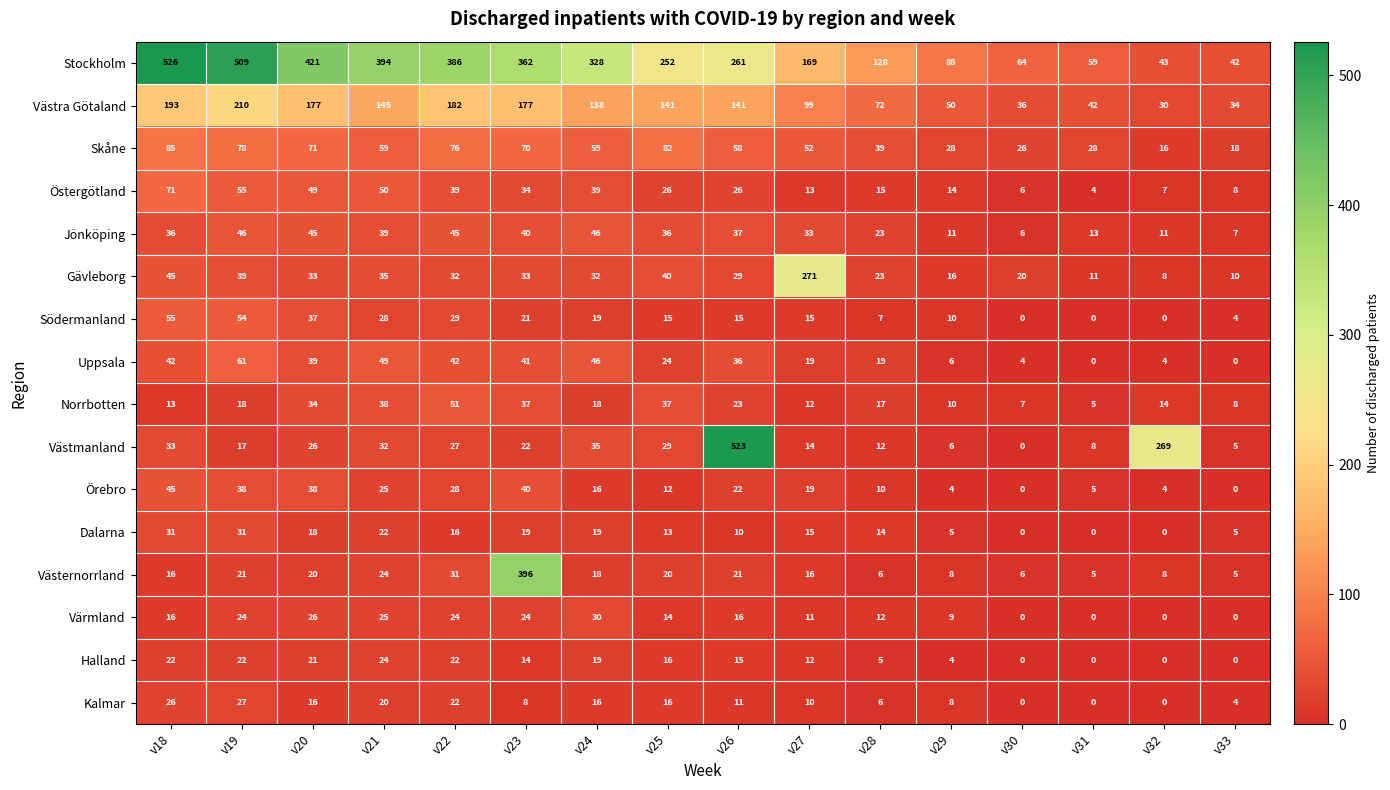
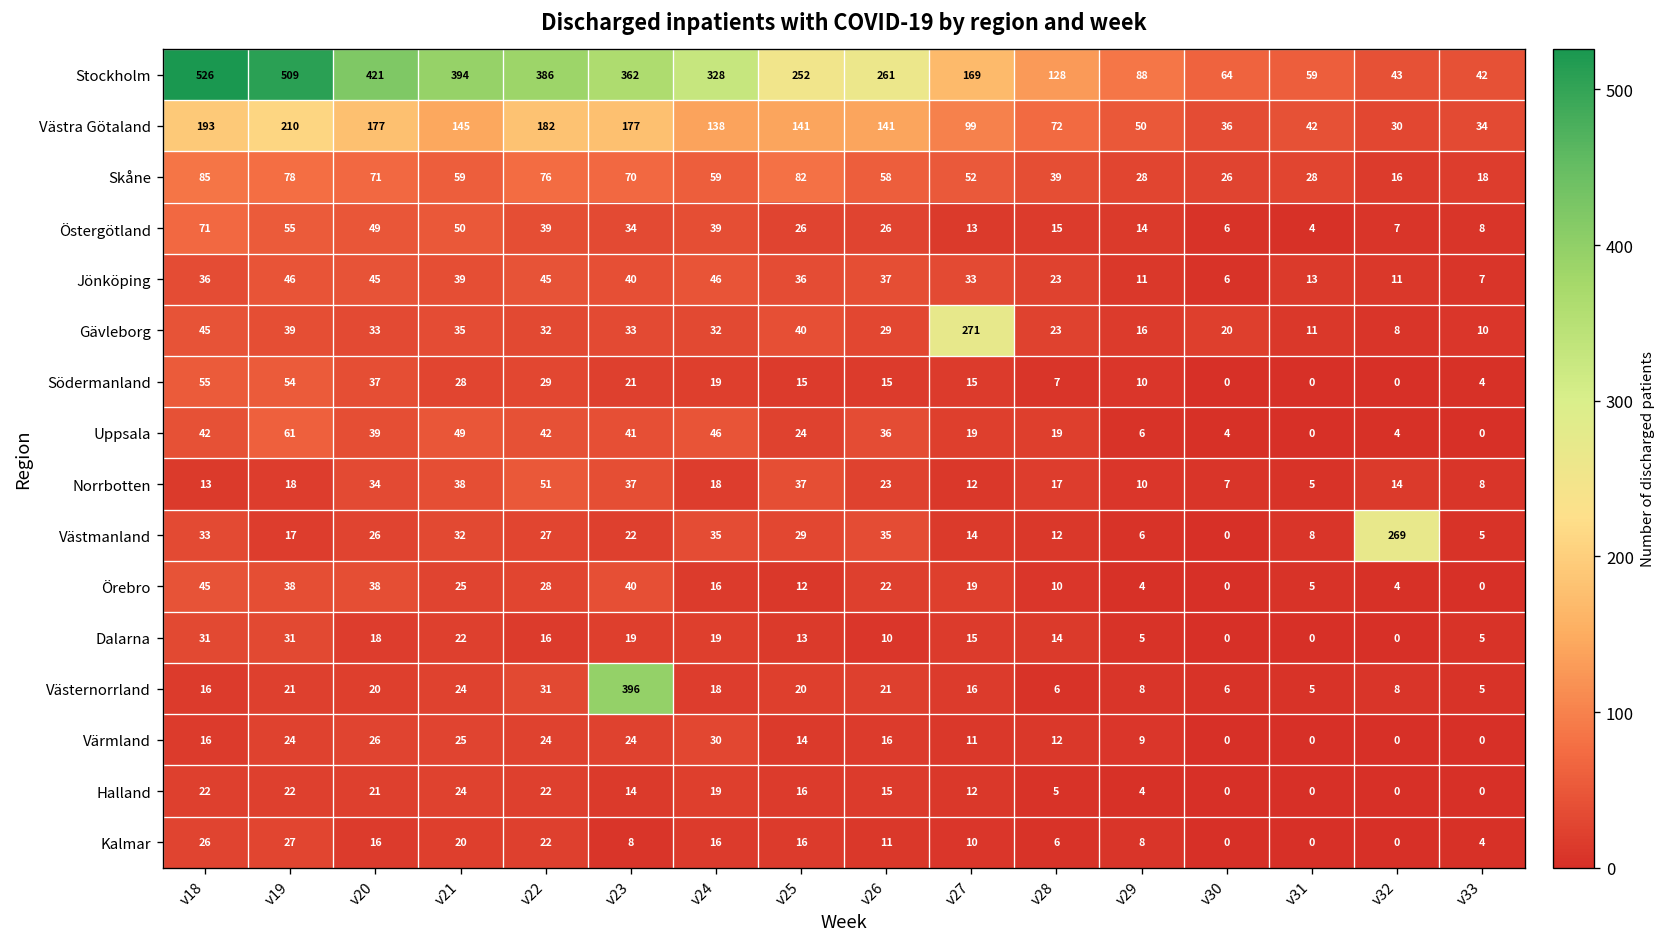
Västmanland, v26: 523 -> 35
